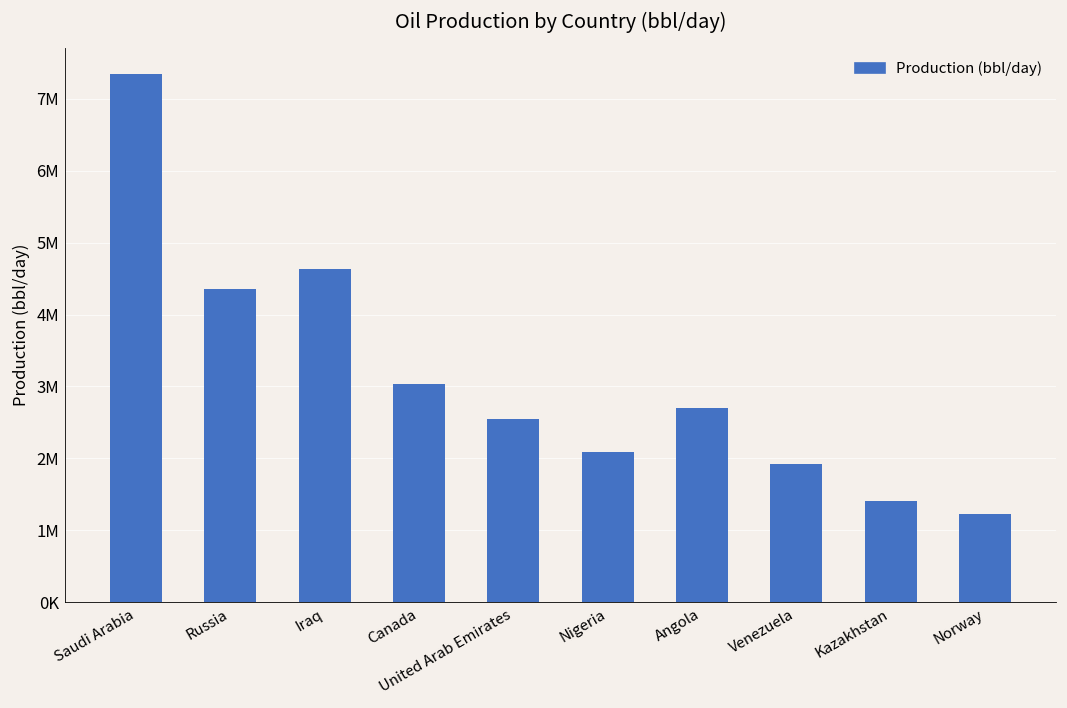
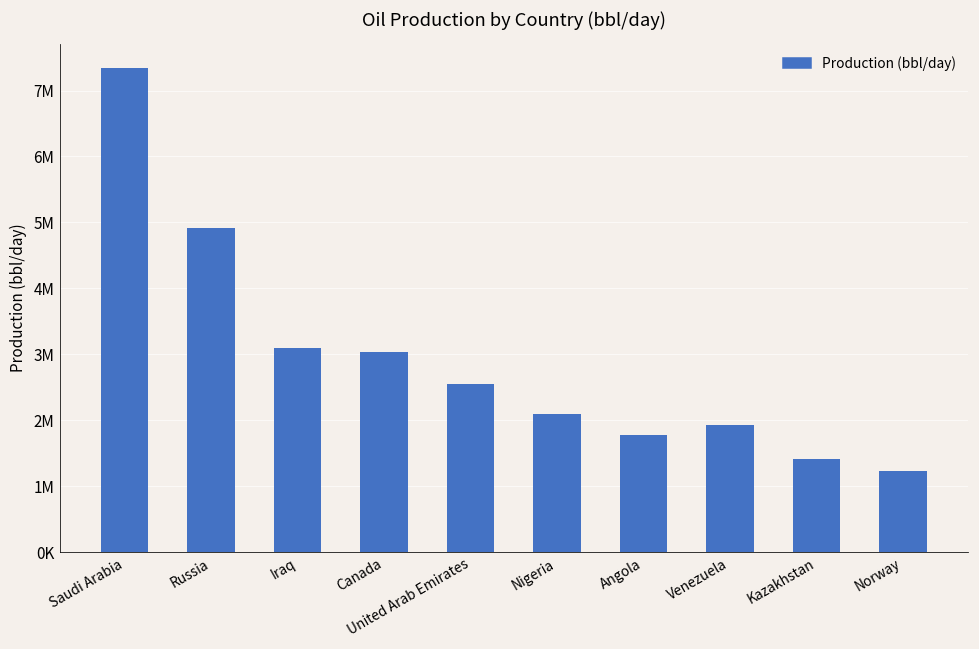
Russia: 4400000 -> 4900000
Iraq: 4600000 -> 3100000
Angola: 2700000 -> 1800000
